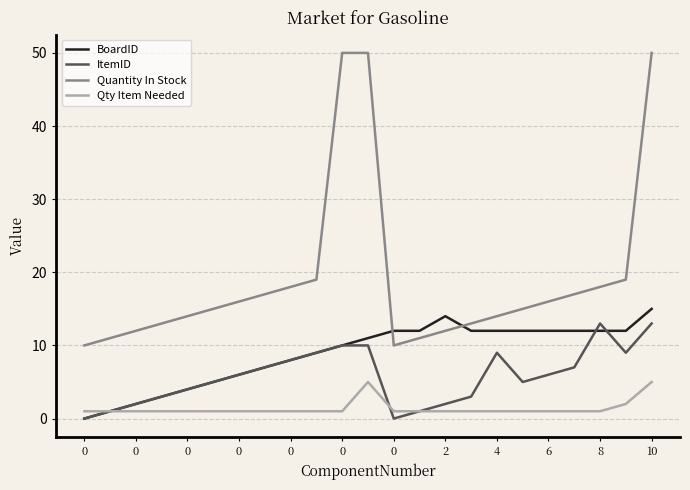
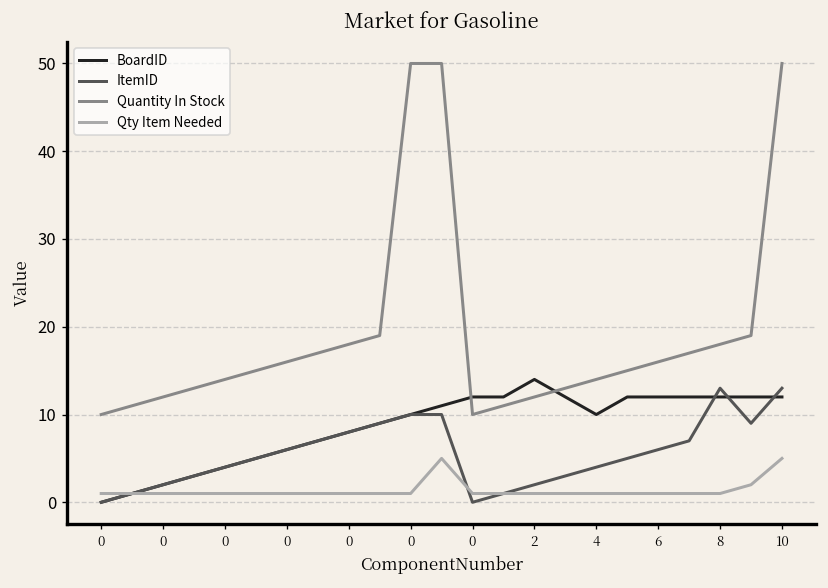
BoardID, 4: 12 -> 10
ItemID, 4: 9 -> 4
BoardID, 10: 15 -> 12
